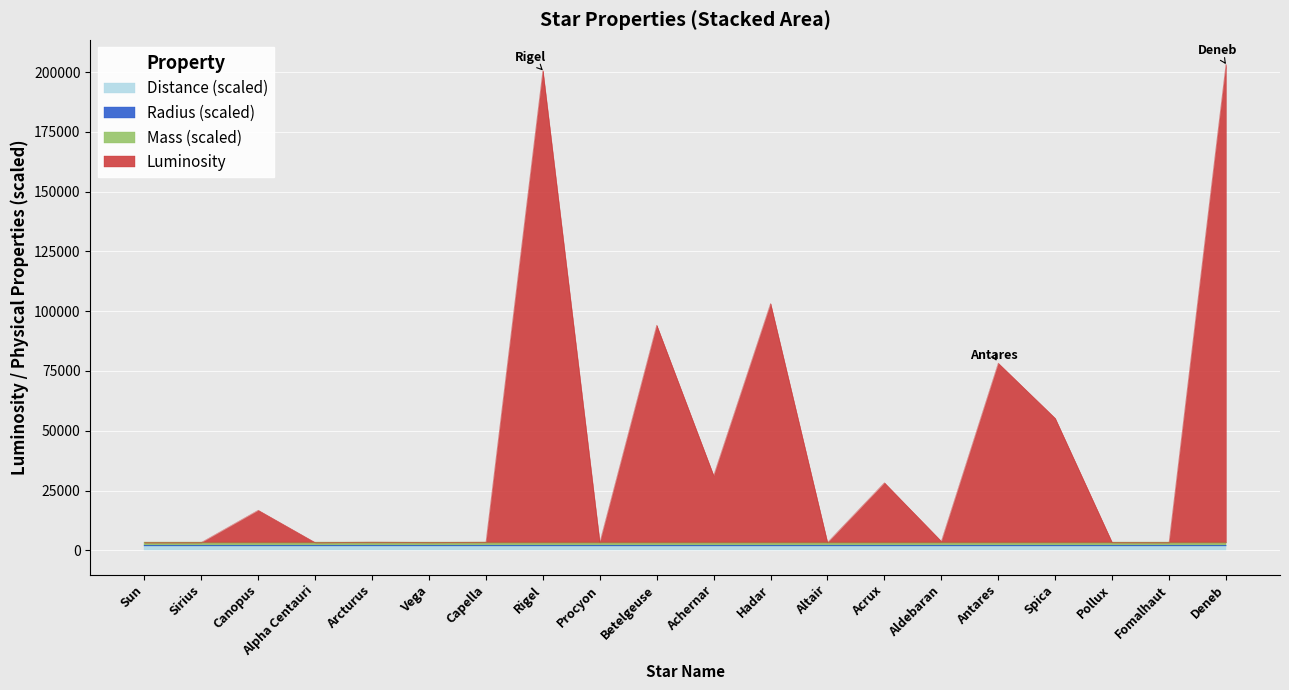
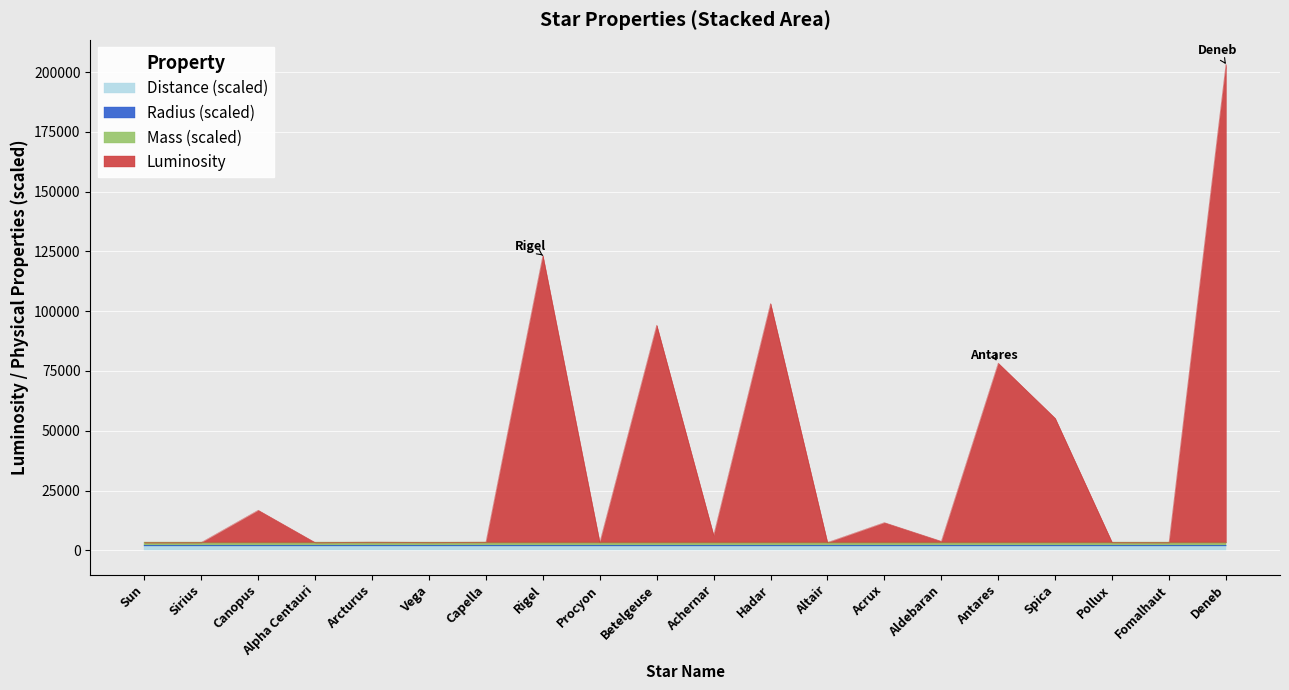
Luminosity, Rigel: 201000 -> 123000
Luminosity, Achernar: 31000 -> 6000
Luminosity, Acrux: 28000 -> 12000
